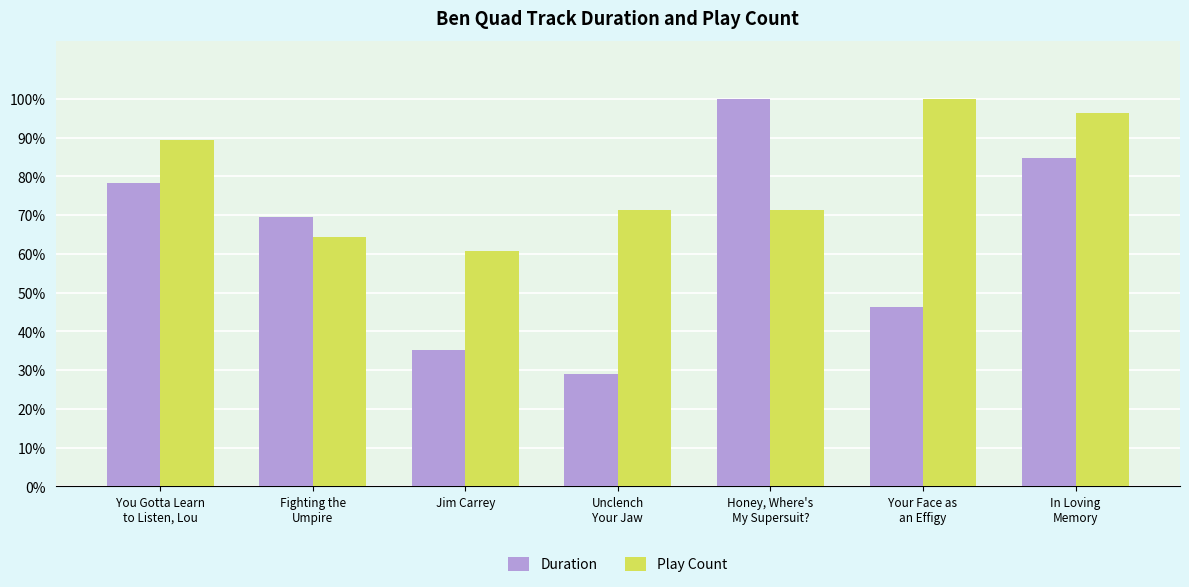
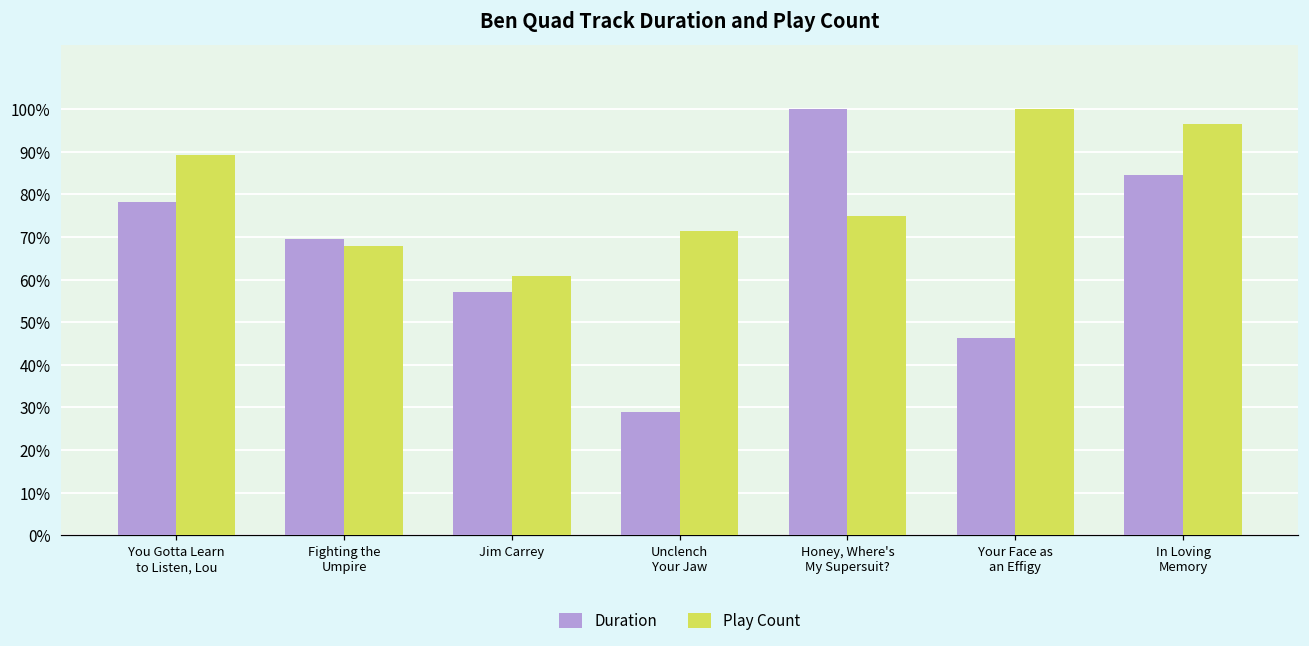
Play Count, Fighting the Umpire: 64% -> 68%
Duration, Jim Carrey: 35% -> 57%
Play Count, Honey, Where's My Supersuit?: 71% -> 75%
